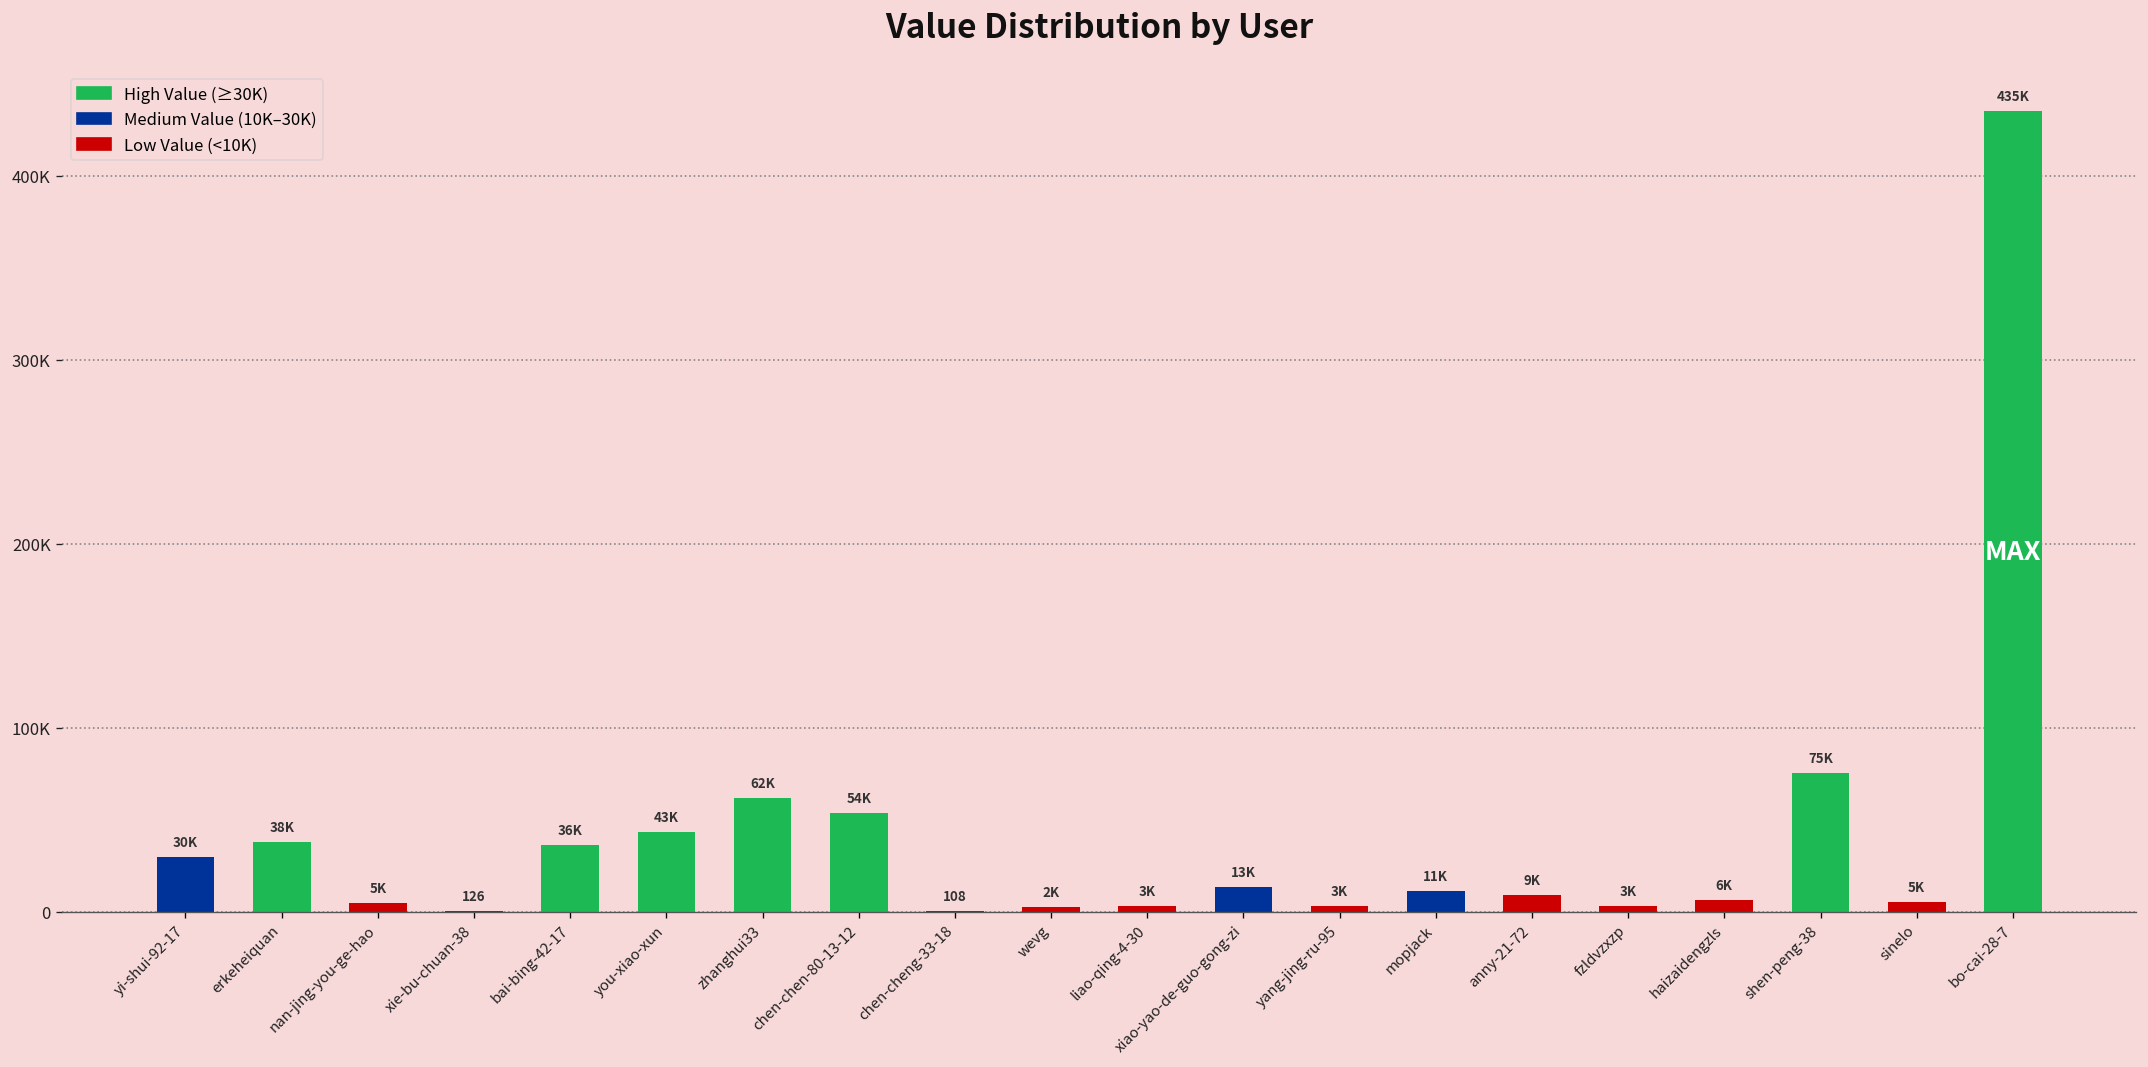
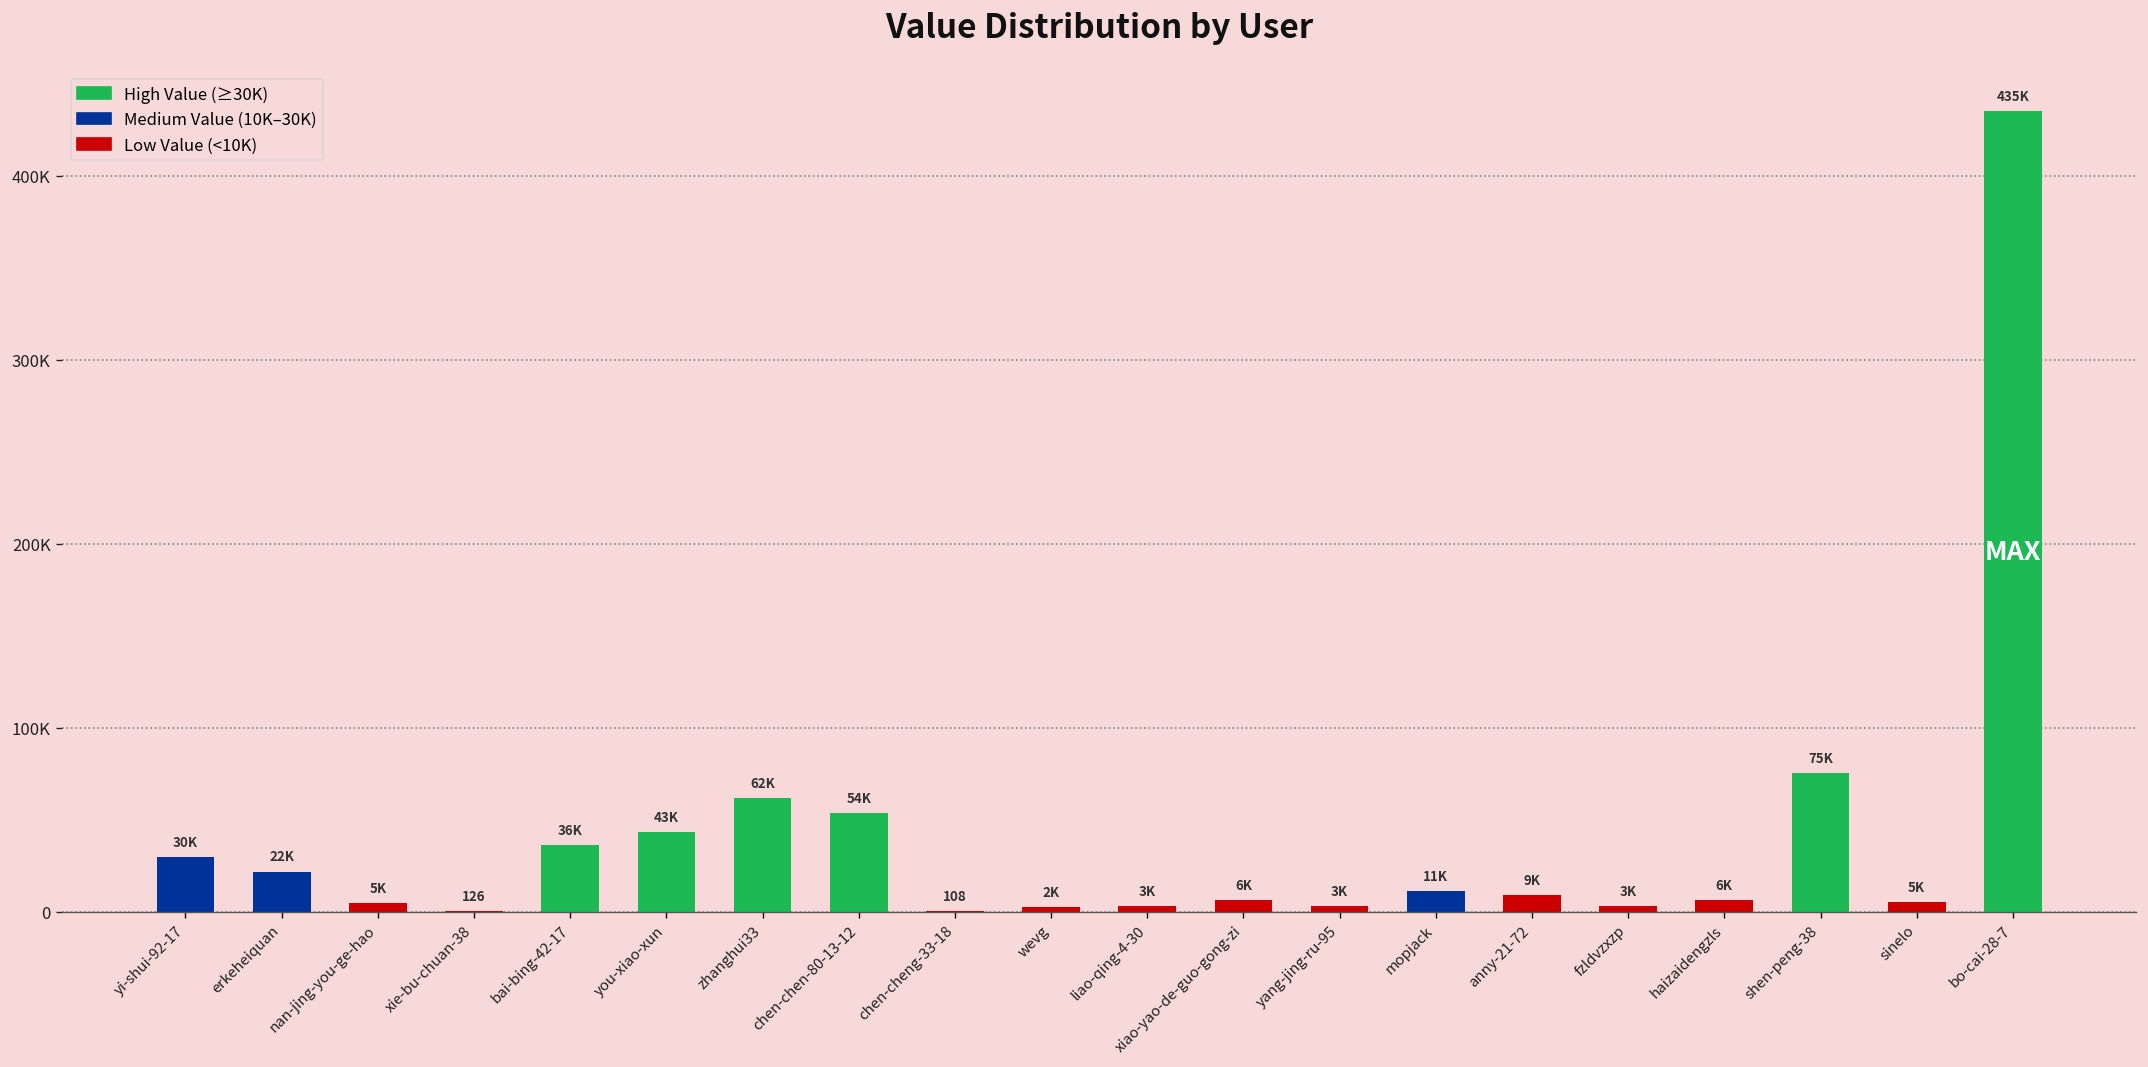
erkeheiquan: 38K -> 22K
xiao-yao-de-guo-gong-zi: 13K -> 6K
